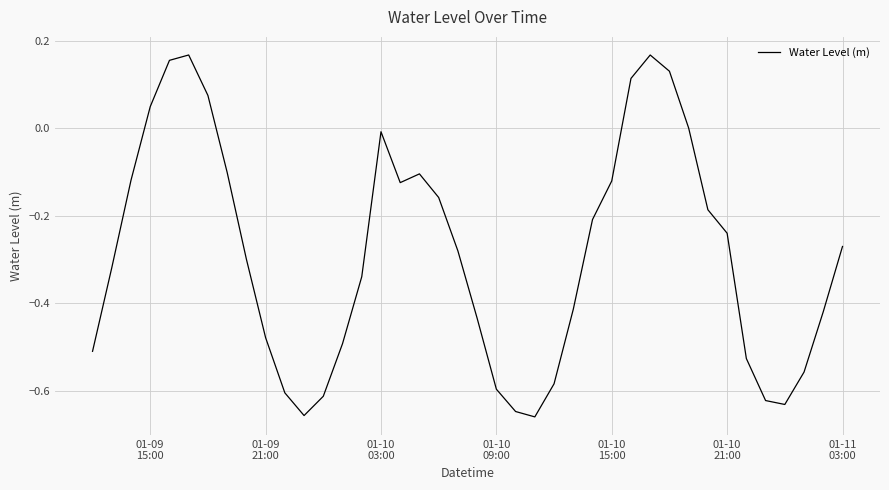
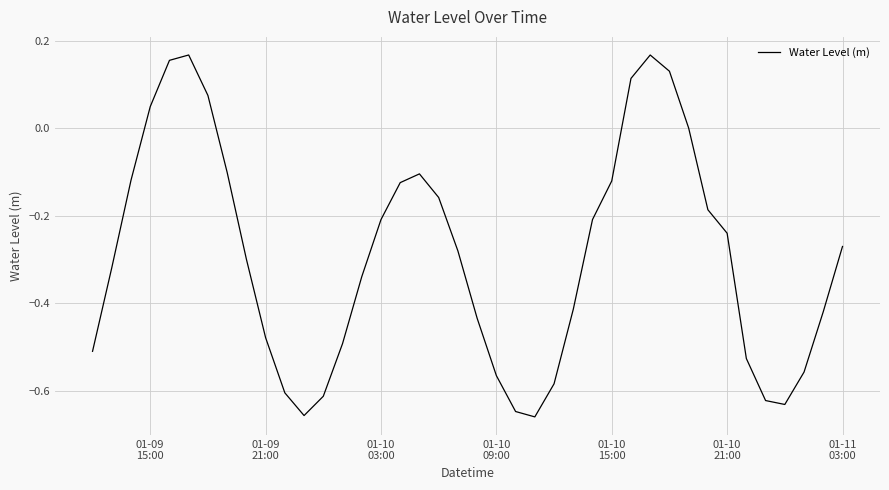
01-10 03:00: -0.01 -> -0.21
01-10 09:00: -0.60 -> -0.56
